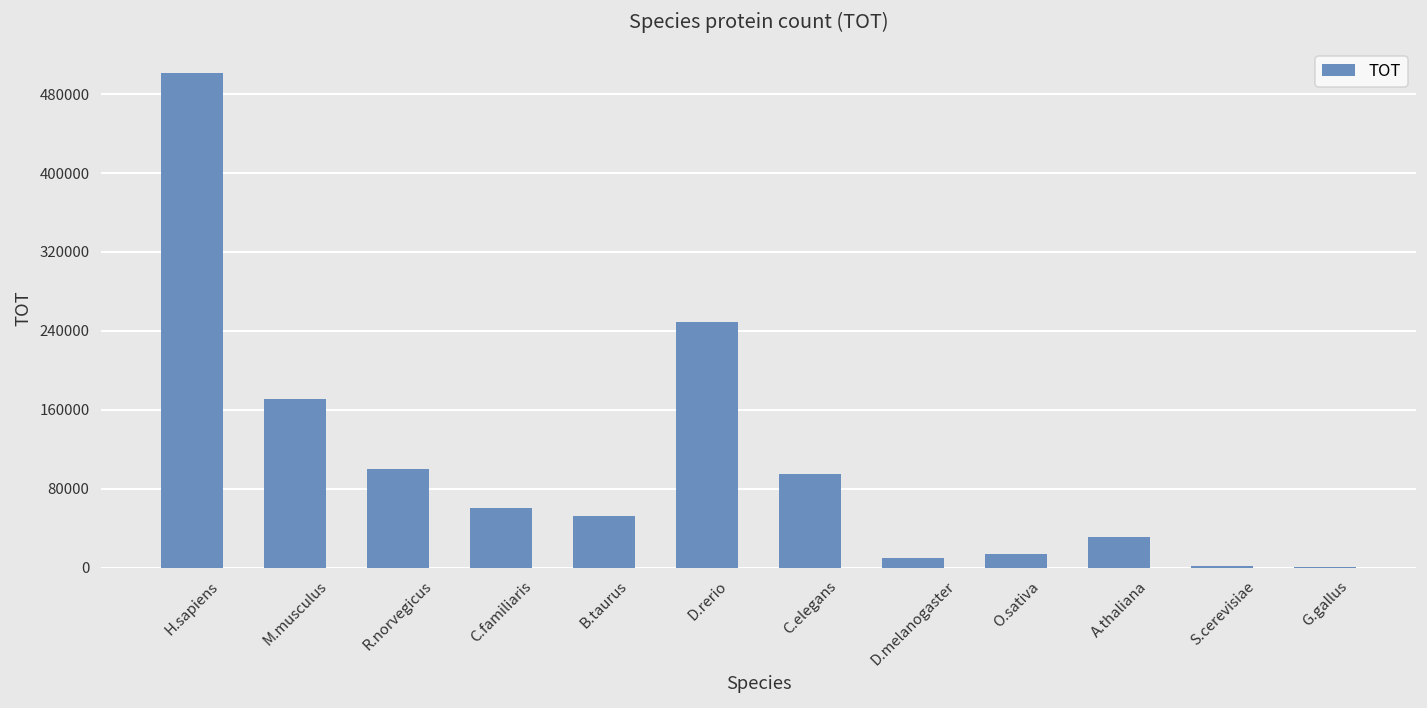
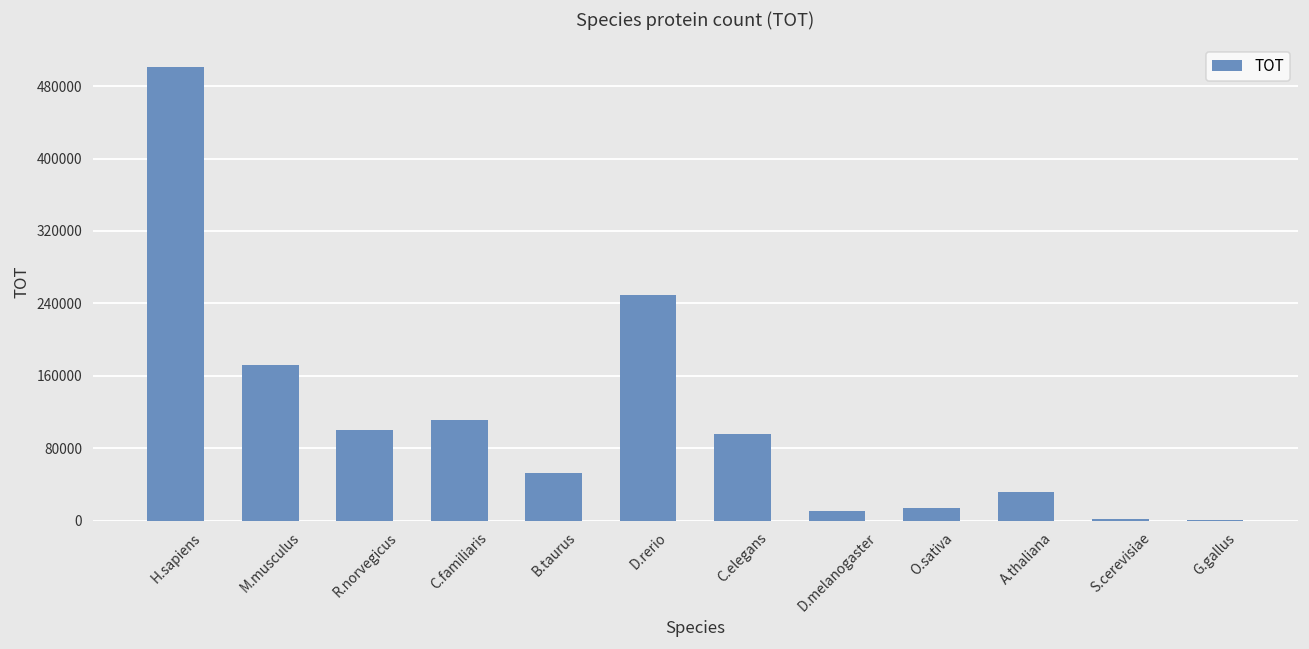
C.familiaris: 60000 -> 110000
